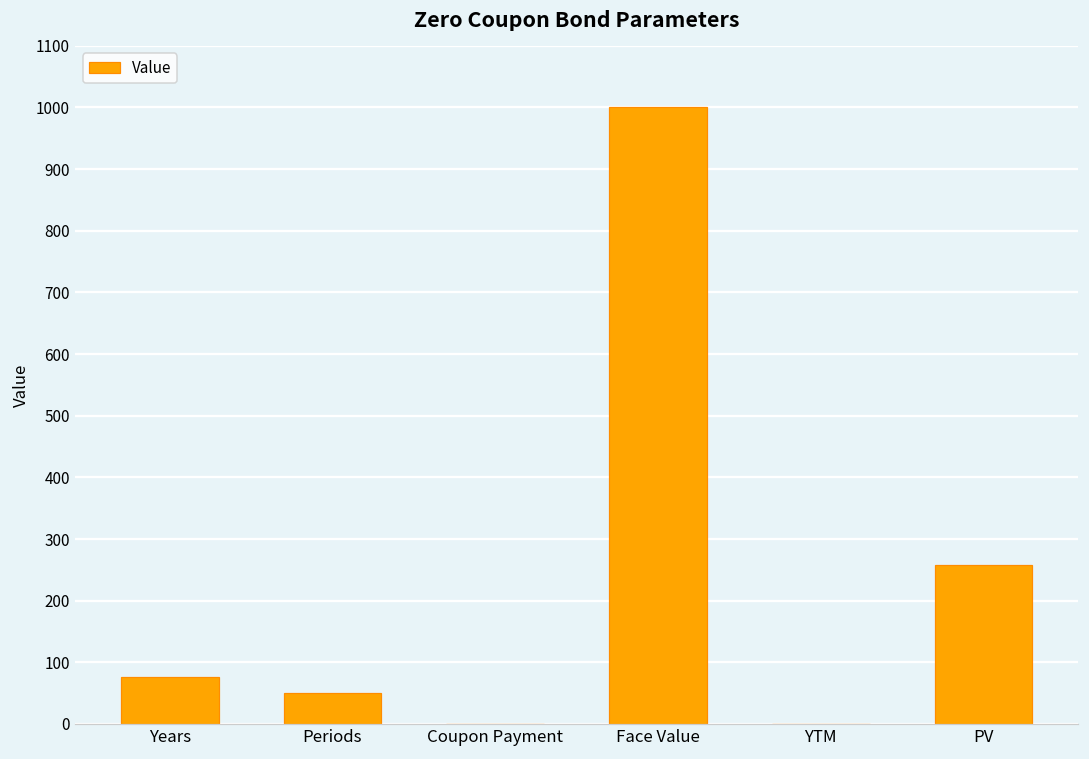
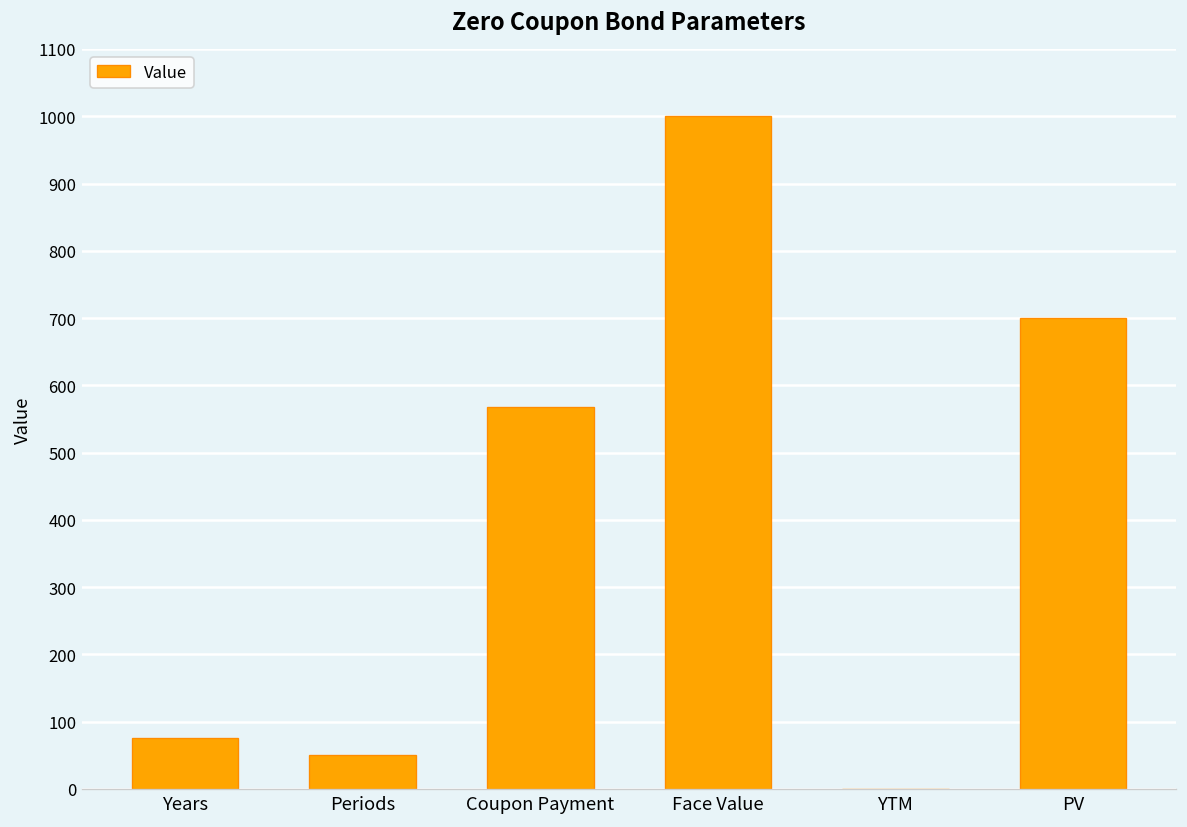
Coupon Payment: 0 -> 570
PV: 260 -> 700
